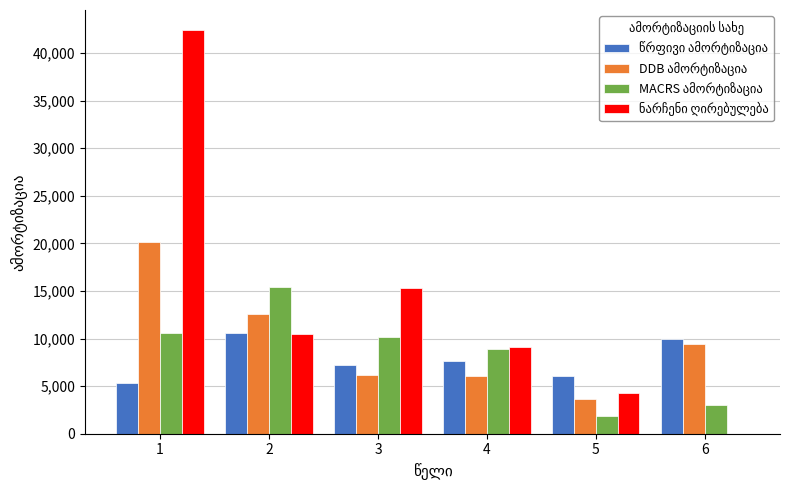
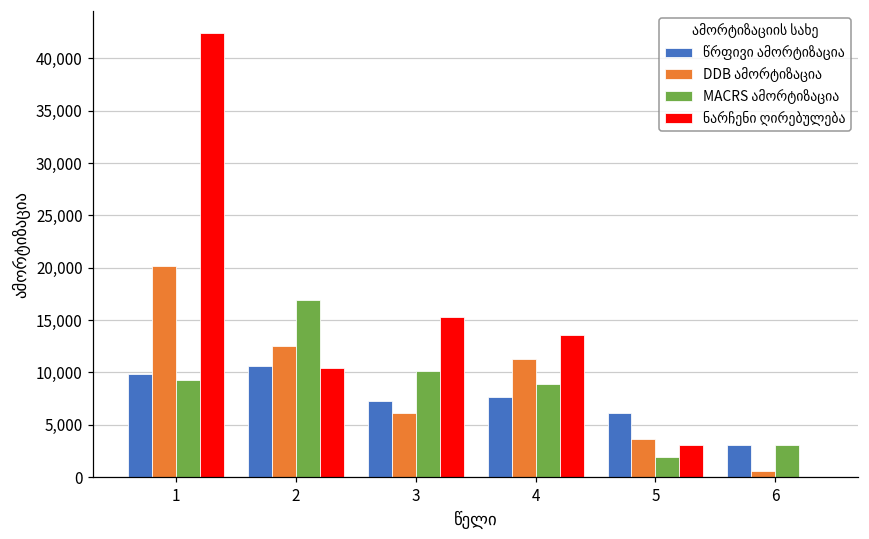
წრფივი ამორტიზაცია, 1: 5,000 -> 10,000
MACRS ამორტიზაცია, 1: 11,000 -> 9,000
MACRS ამორტიზაცია, 2: 15,000 -> 17,000
DDB ამორტიზაცია, 4: 6,000 -> 11,000
ნარჩენი ღირებულება, 4: 9,000 -> 14,000
ნარჩენი ღირებულება, 5: 4,000 -> 3,000
წრფივი ამორტიზაცია, 6: 10,000 -> 3,000
DDB ამორტიზაცია, 6: 9,000 -> 1,000
